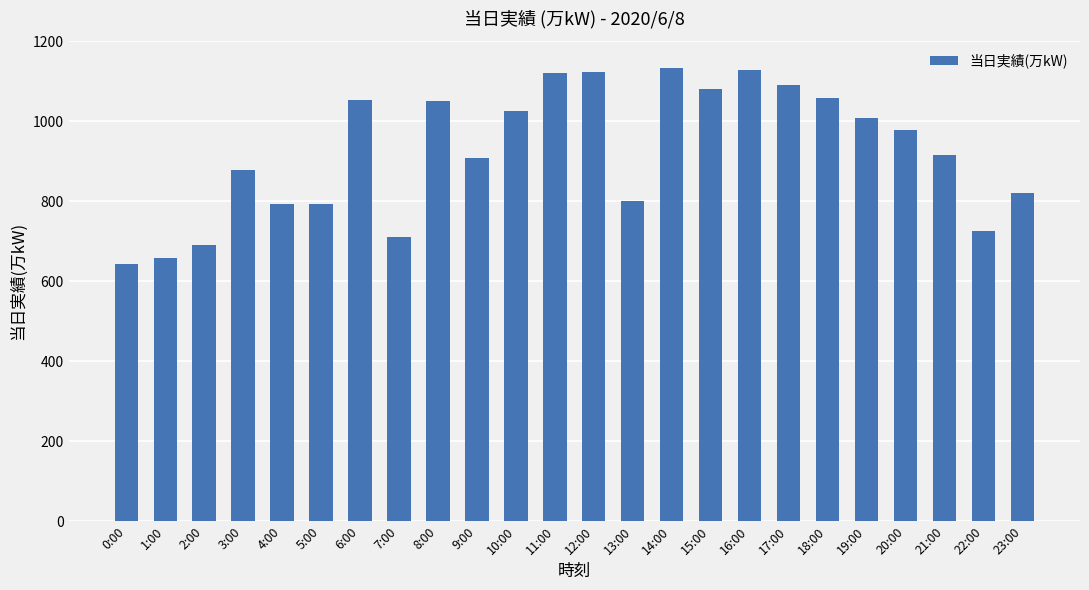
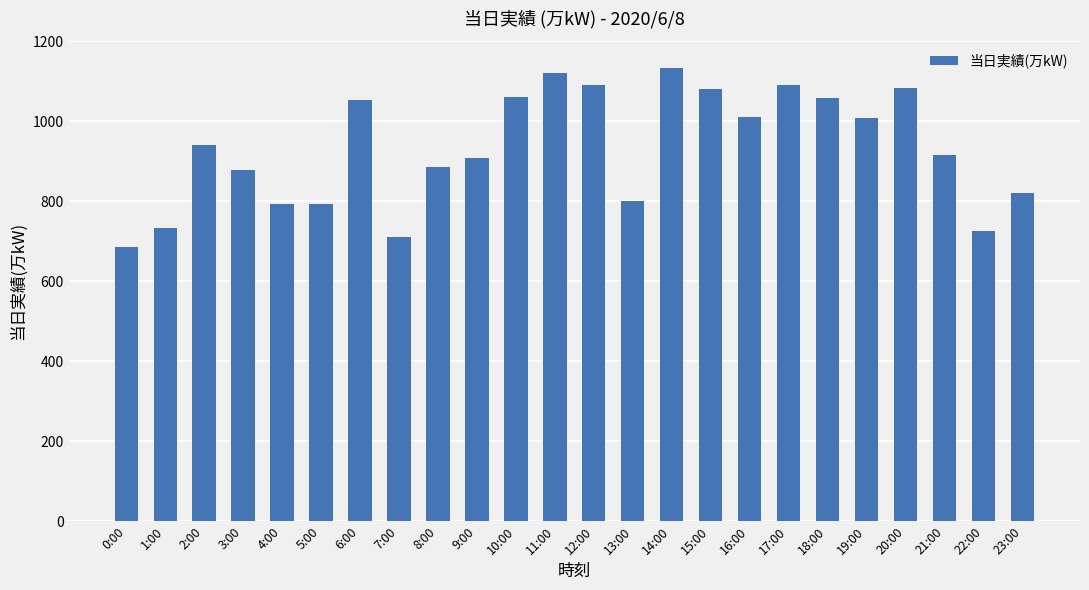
0:00: 640 -> 690
1:00: 660 -> 730
2:00: 690 -> 940
8:00: 1050 -> 890
10:00: 1030 -> 1060
12:00: 1120 -> 1090
16:00: 1130 -> 1010
20:00: 980 -> 1080
